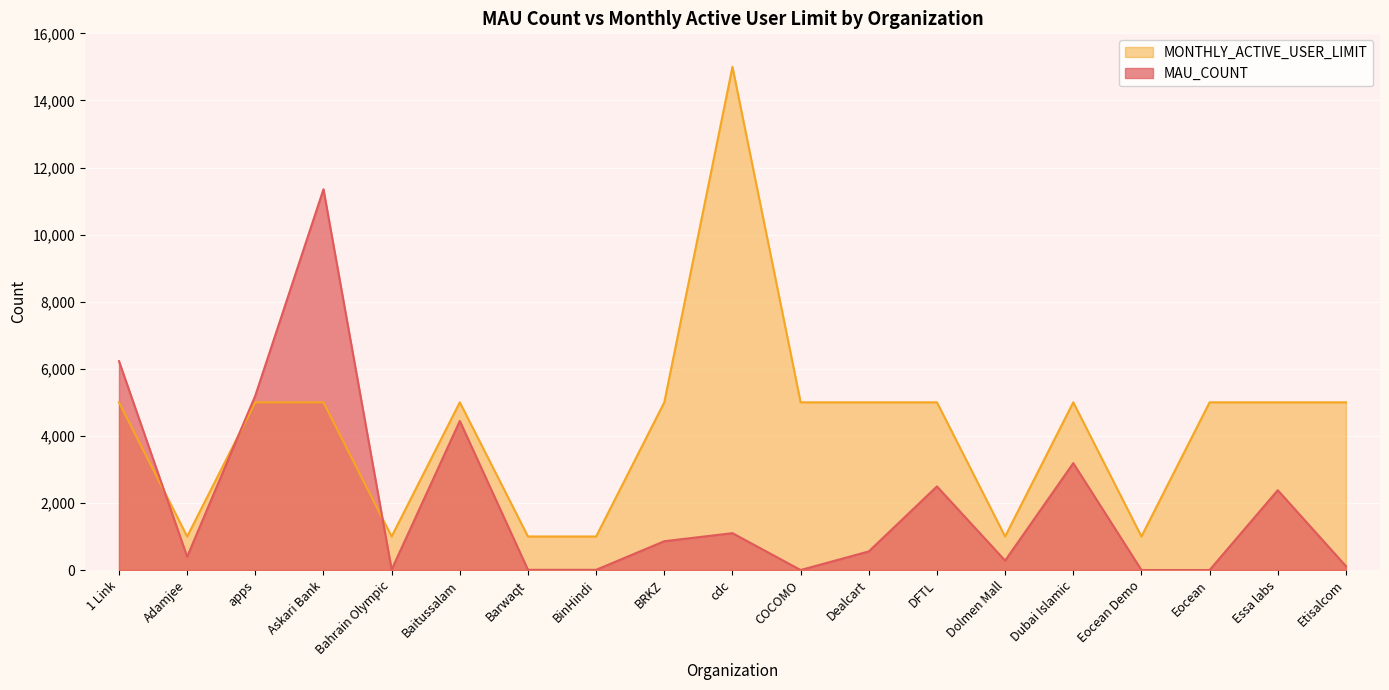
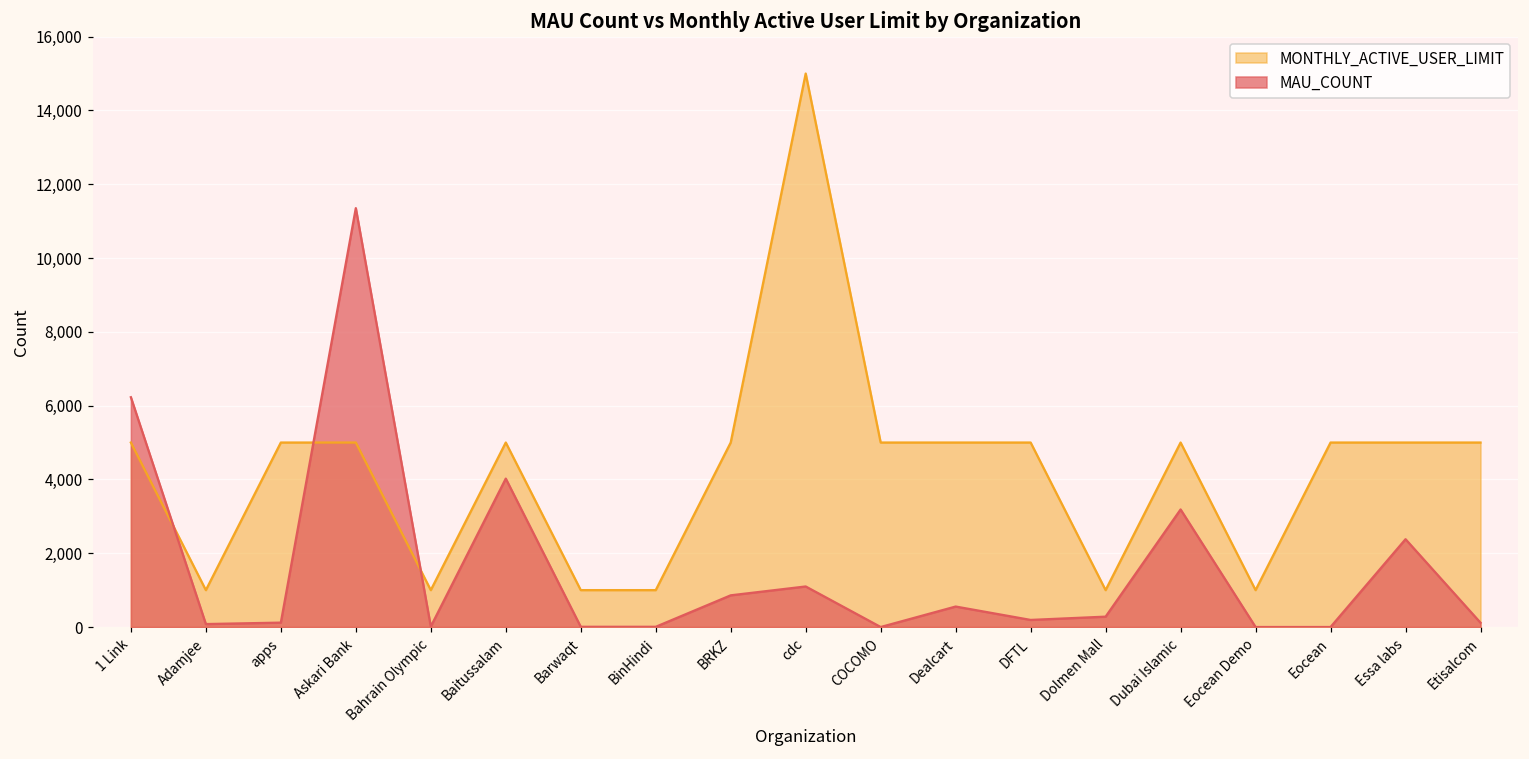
MAU_COUNT, Adamjee: 400 -> 100
MAU_COUNT, apps: 5,200 -> 100
MAU_COUNT, Baitussalam: 4,400 -> 4,000
MAU_COUNT, DFTL: 2,500 -> 200
